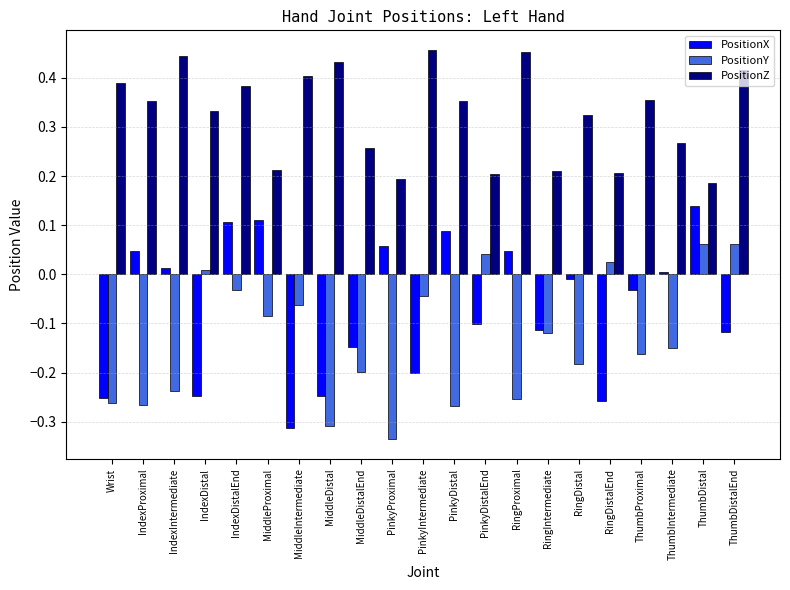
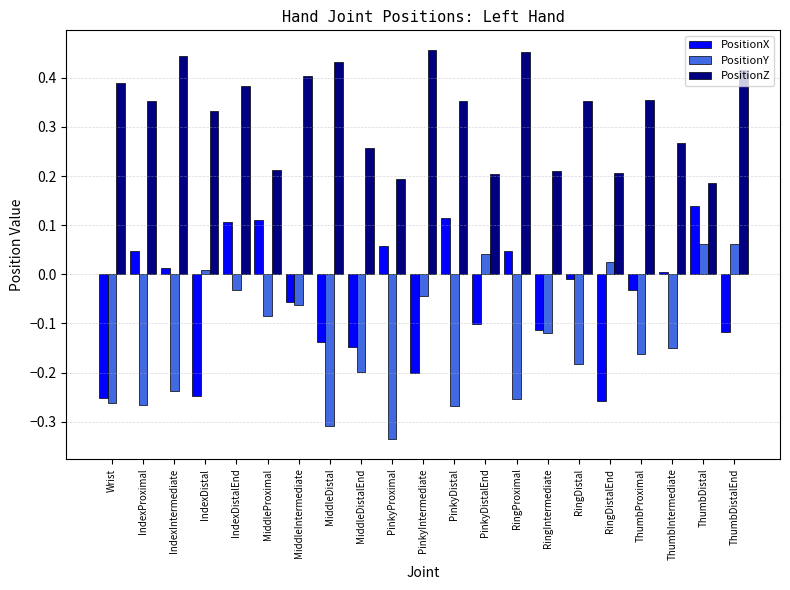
PositionX, MiddleIntermediate: -0.31 -> -0.06
PositionX, MiddleDistal: -0.25 -> -0.14
PositionX, PinkyDistal: 0.09 -> 0.11
PositionZ, RingDistal: 0.32 -> 0.35
